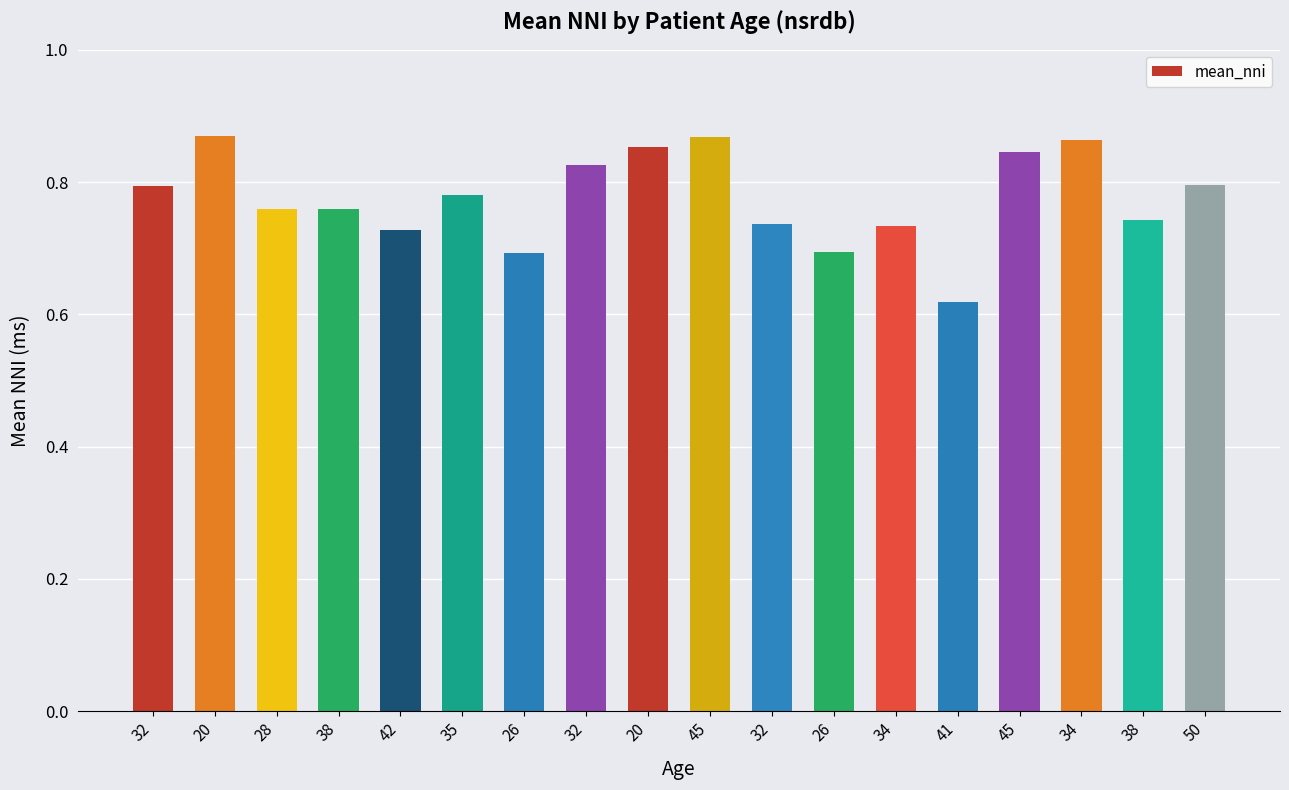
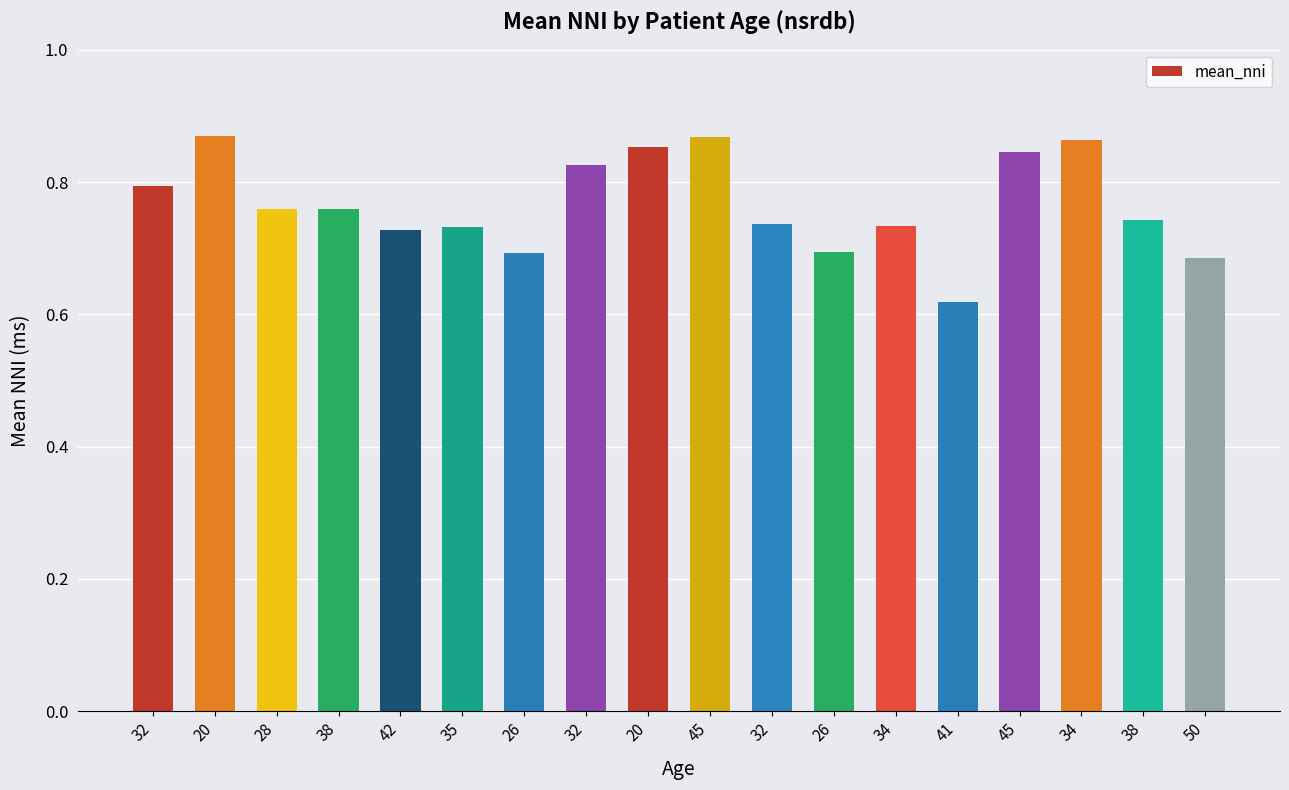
35: 0.78 -> 0.73
50: 0.80 -> 0.68
